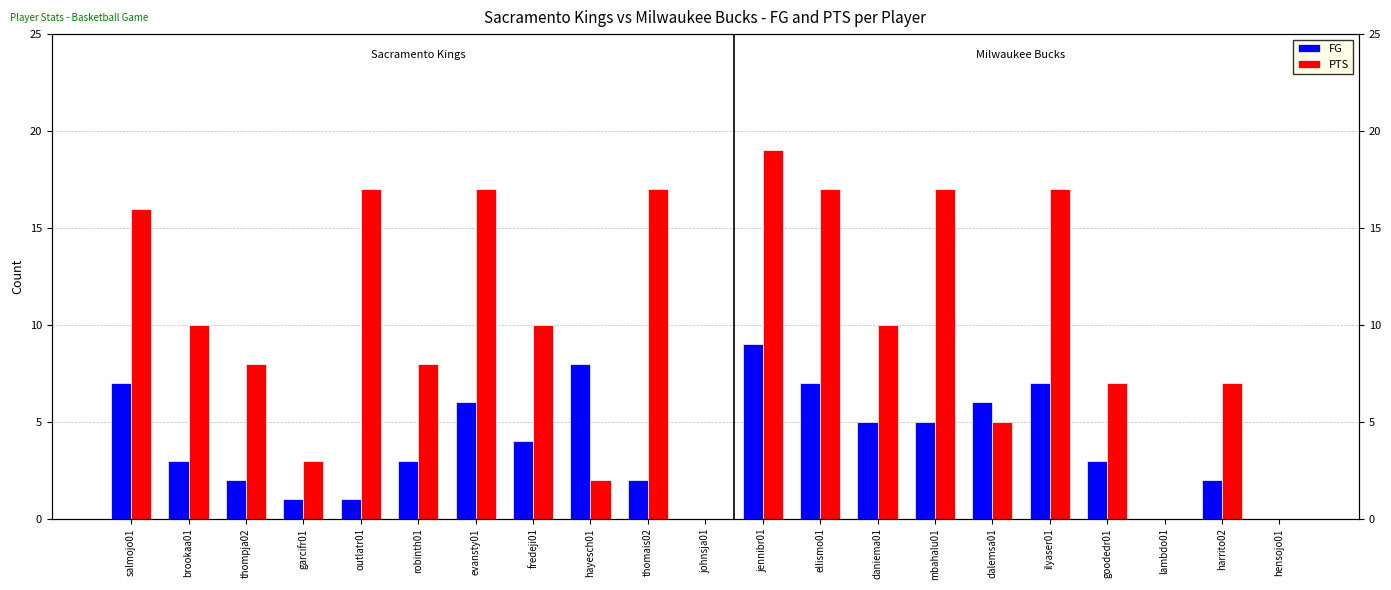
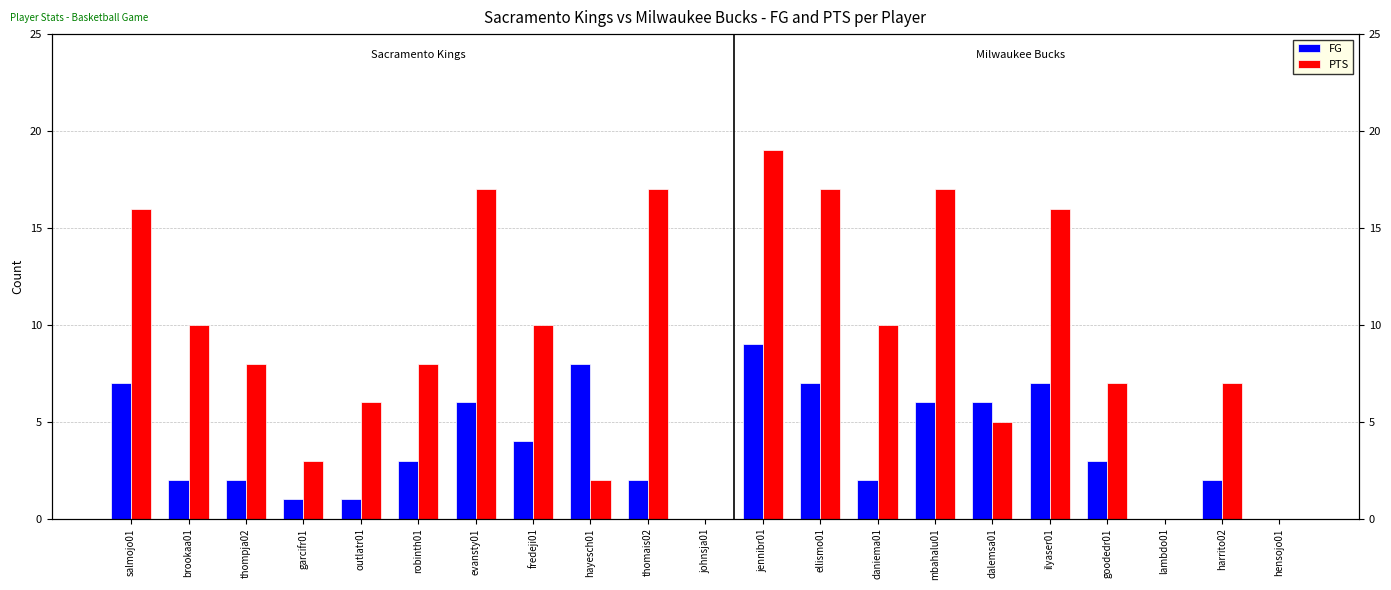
FG, brookaa01: 3 -> 2
PTS, outlatr01: 17 -> 6
FG, daniema01: 5 -> 2
FG, mbahalu01: 5 -> 6
PTS, ilyaser01: 17 -> 16
